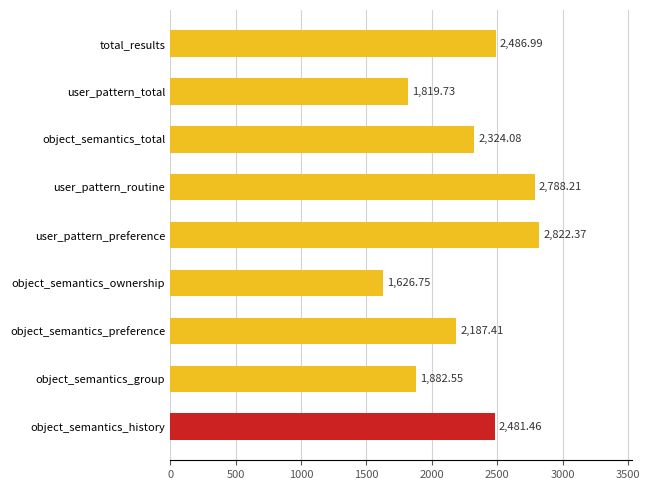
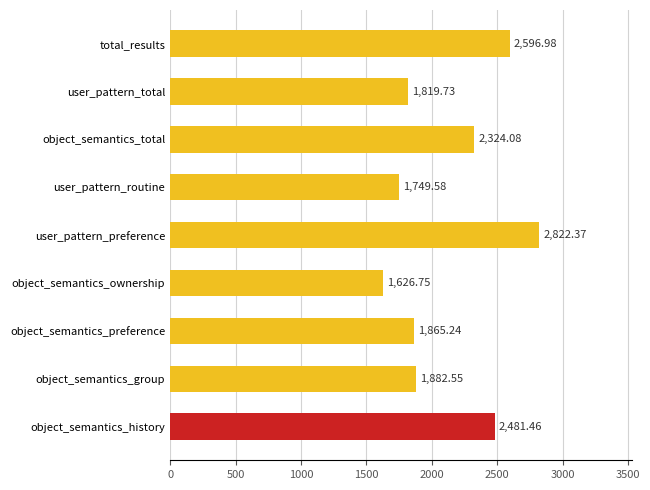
total_results: 2,486.99 -> 2,596.98
user_pattern_routine: 2,788.21 -> 1,749.58
object_semantics_preference: 2,187.41 -> 1,865.24
